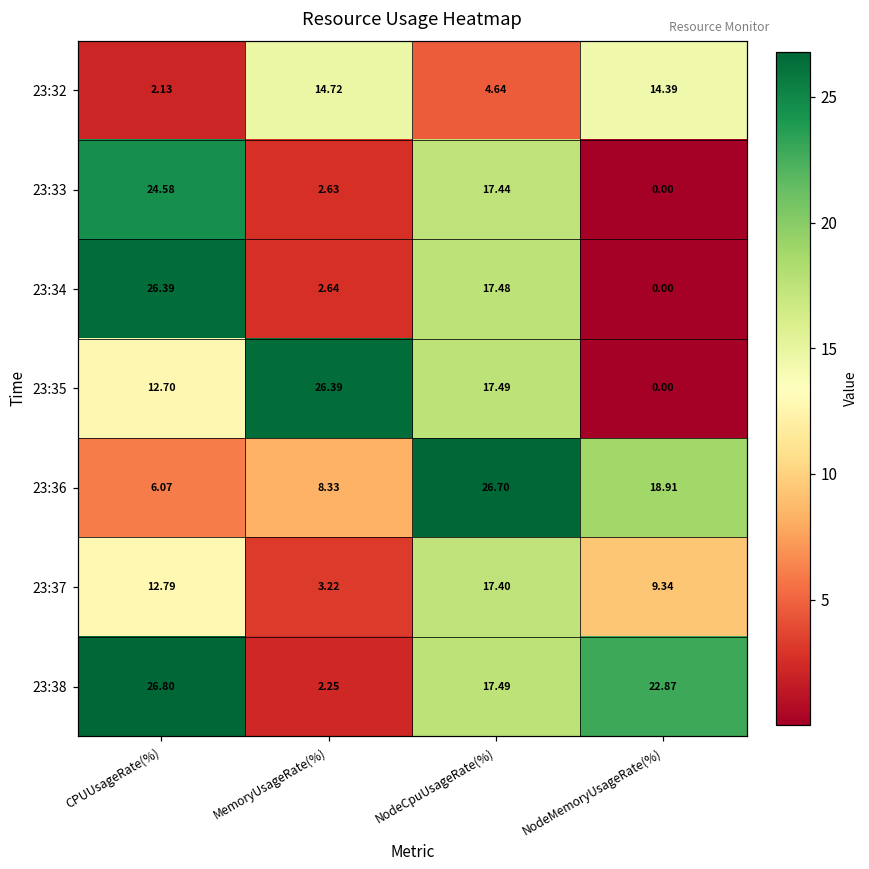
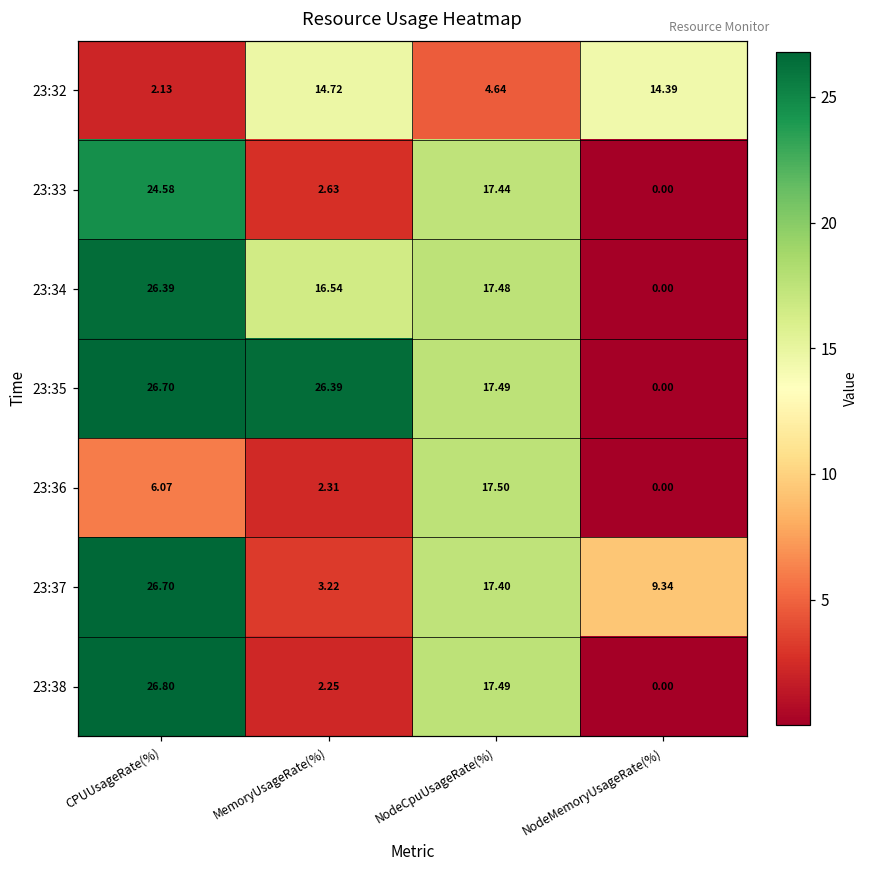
23:34, MemoryUsageRate(%): 2.64 -> 16.54
23:35, CPUUsageRate(%): 12.70 -> 26.70
23:36, MemoryUsageRate(%): 8.33 -> 2.31
23:36, NodeCpuUsageRate(%): 26.70 -> 17.50
23:36, NodeMemoryUsageRate(%): 18.91 -> 0.00
23:37, CPUUsageRate(%): 12.79 -> 26.70
23:38, NodeMemoryUsageRate(%): 22.87 -> 0.00
